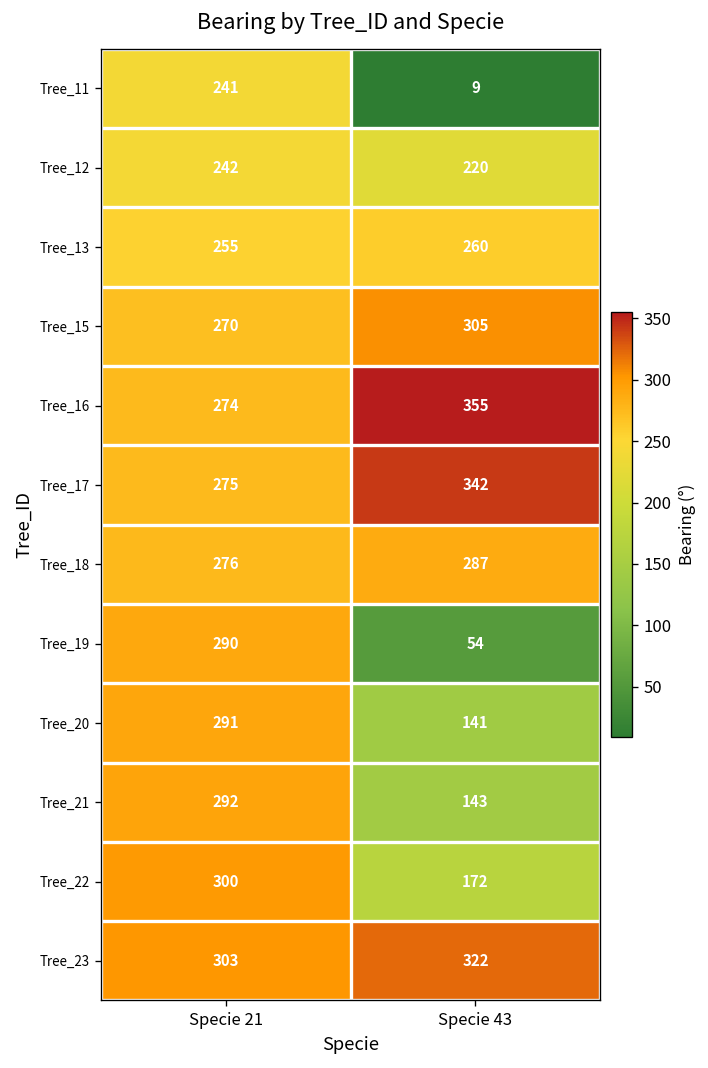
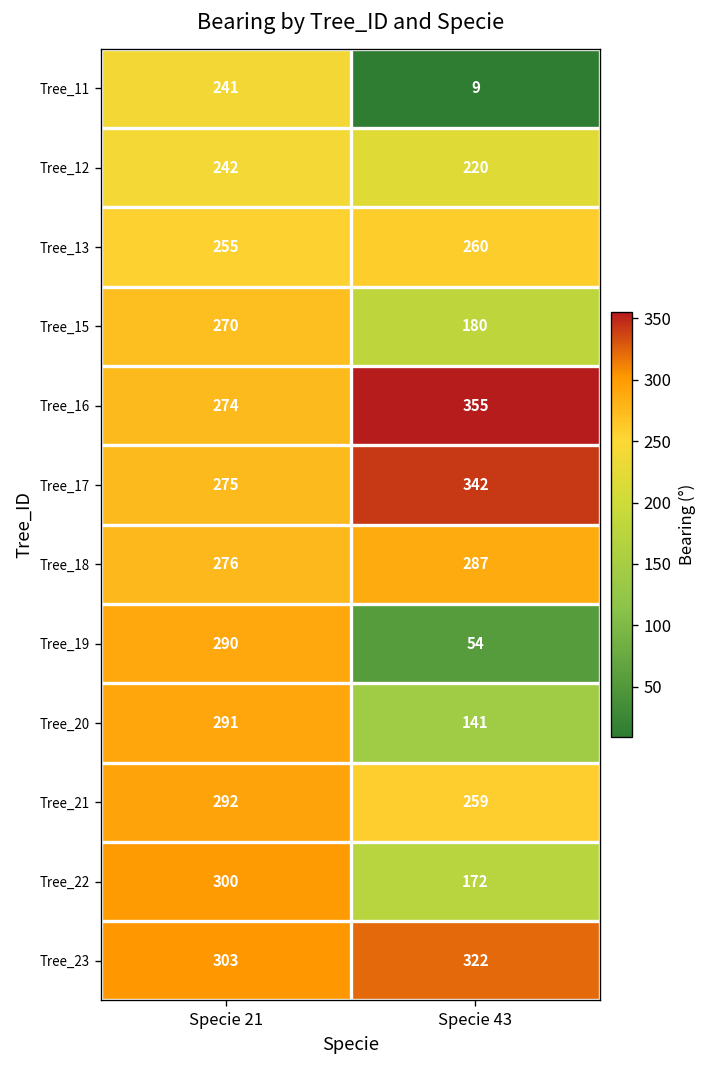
Tree_15, Specie 43: 305 -> 180
Tree_21, Specie 43: 143 -> 259
